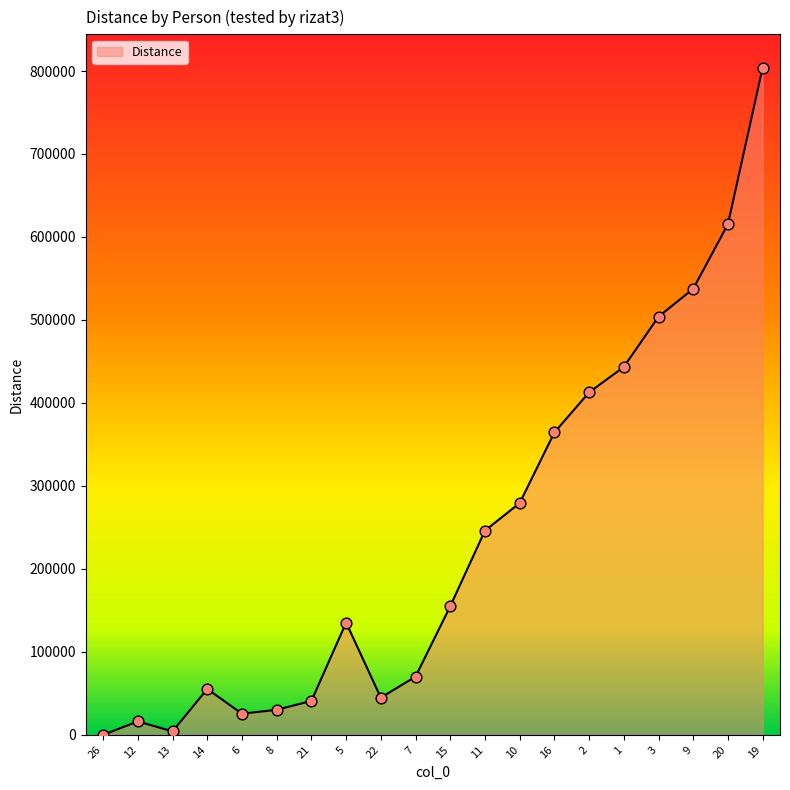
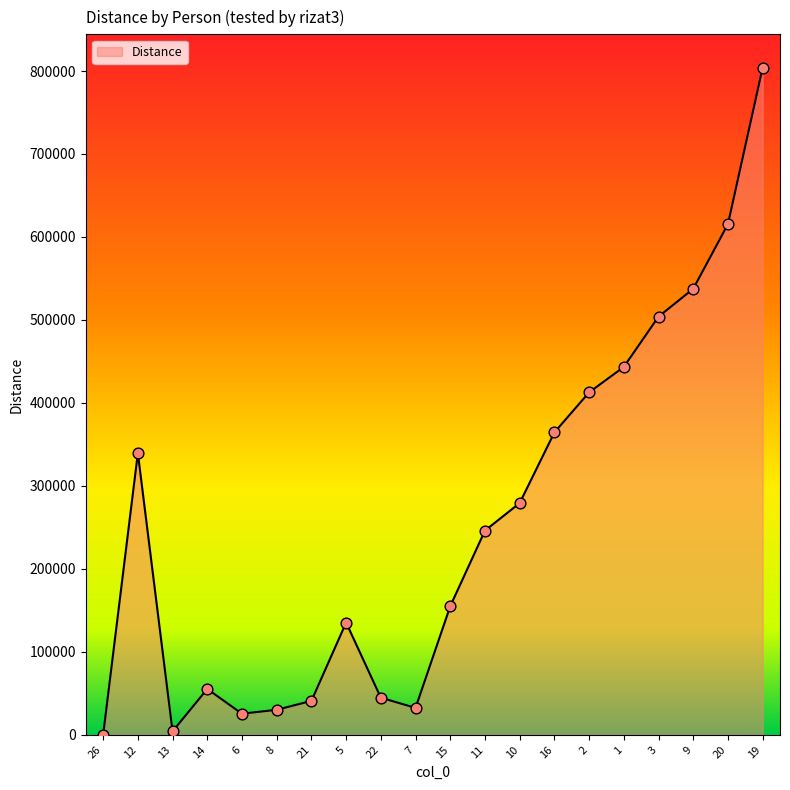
12: 20000 -> 340000
7: 70000 -> 30000
